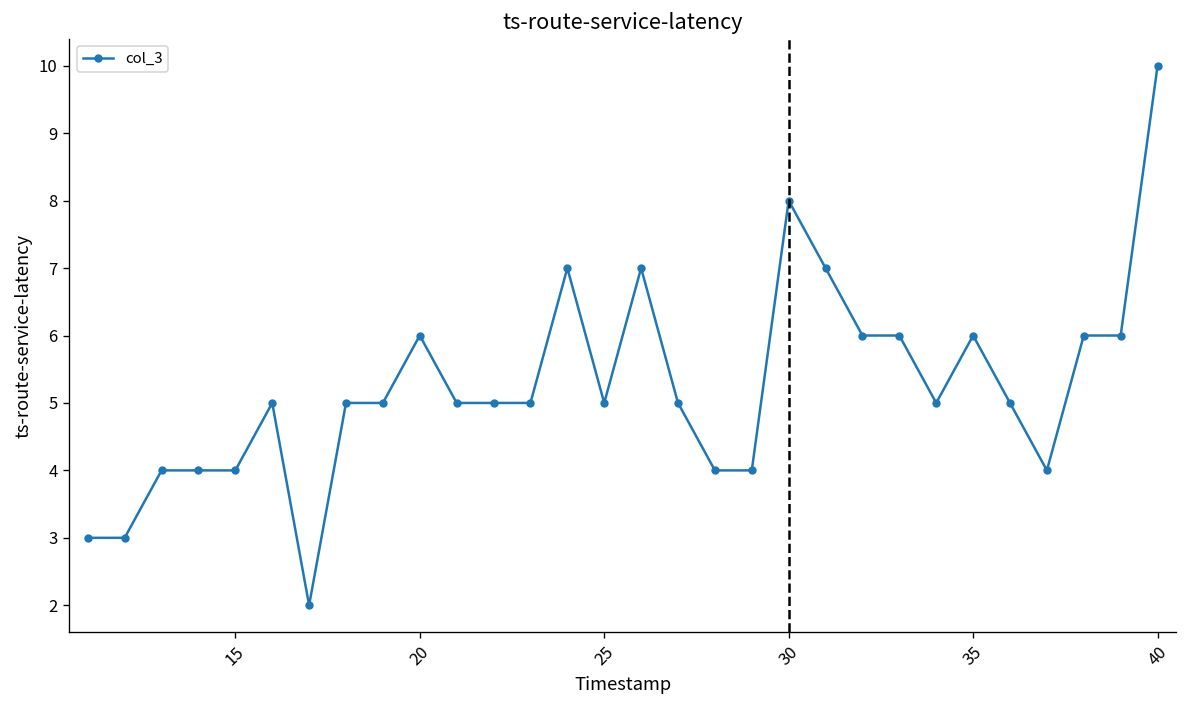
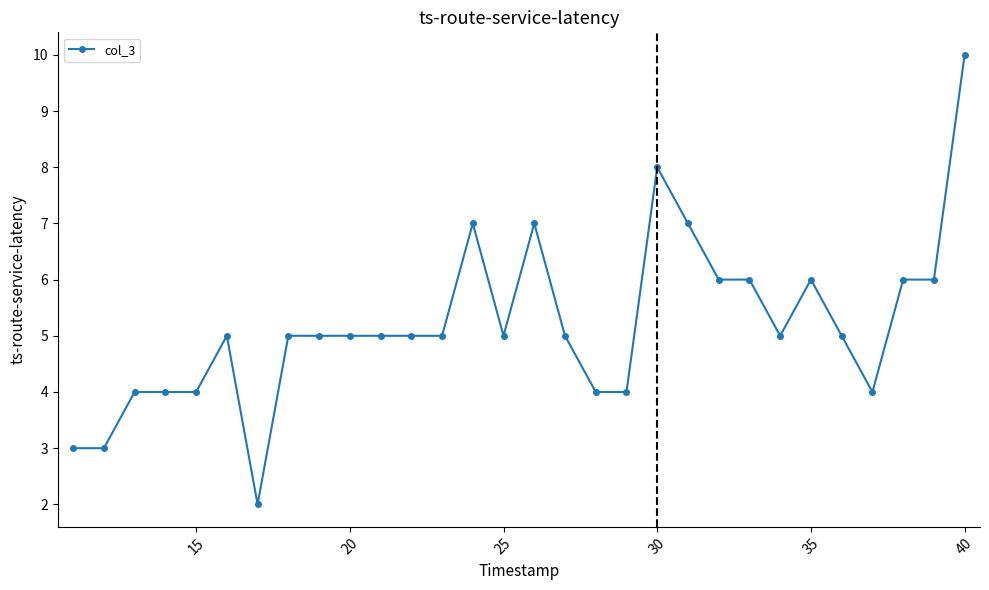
20: 6 -> 5
